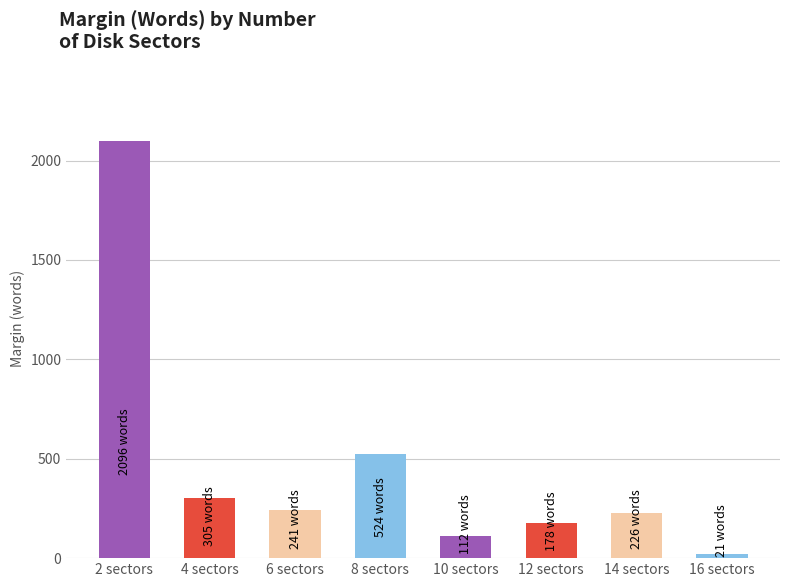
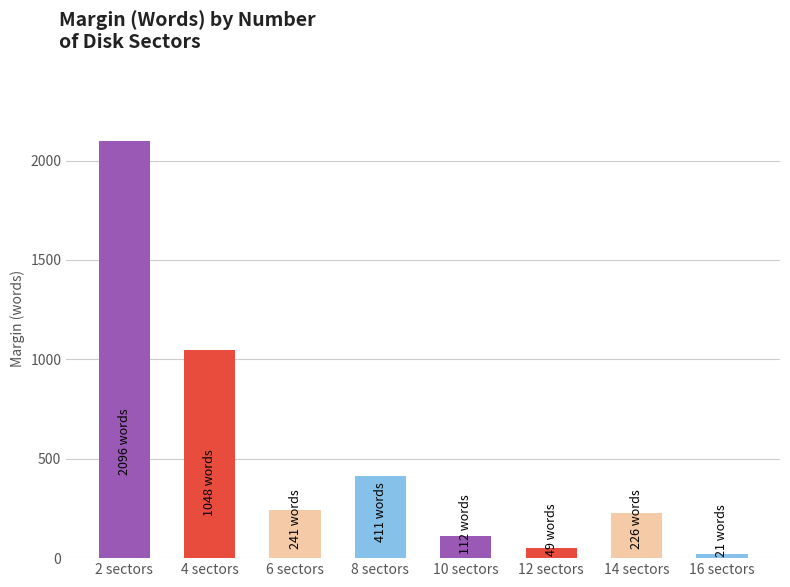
4 sectors: 305 -> 1048
8 sectors: 524 -> 411
12 sectors: 178 -> 49
